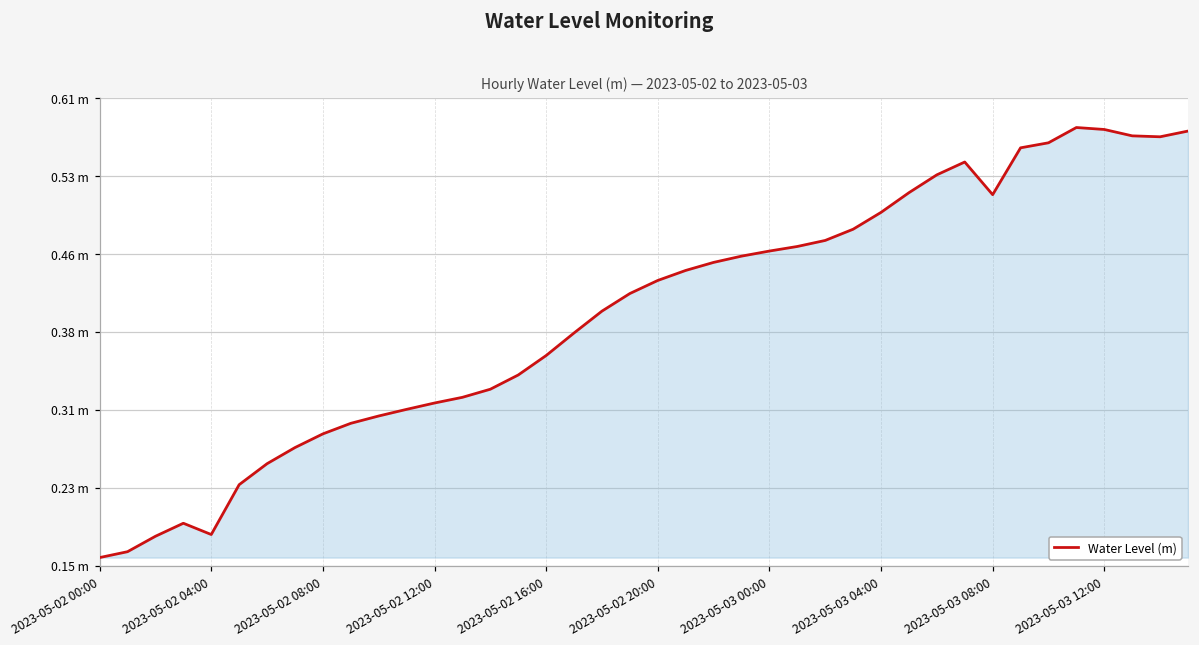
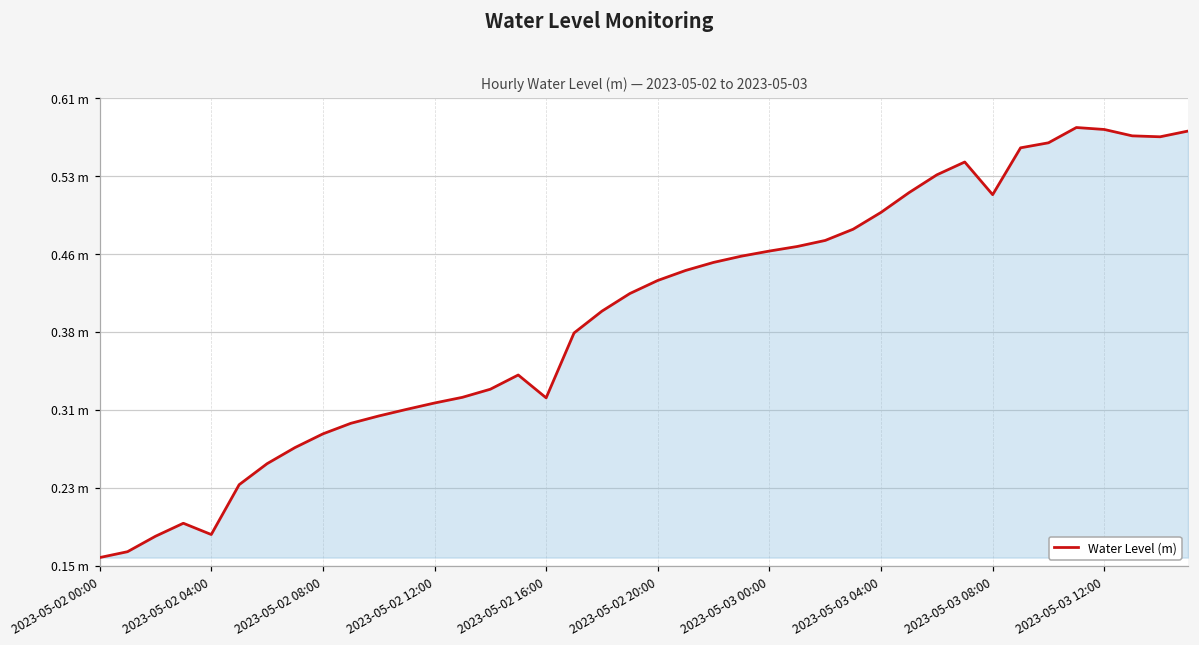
2023-05-02 16:00: 0.36 m -> 0.32 m
